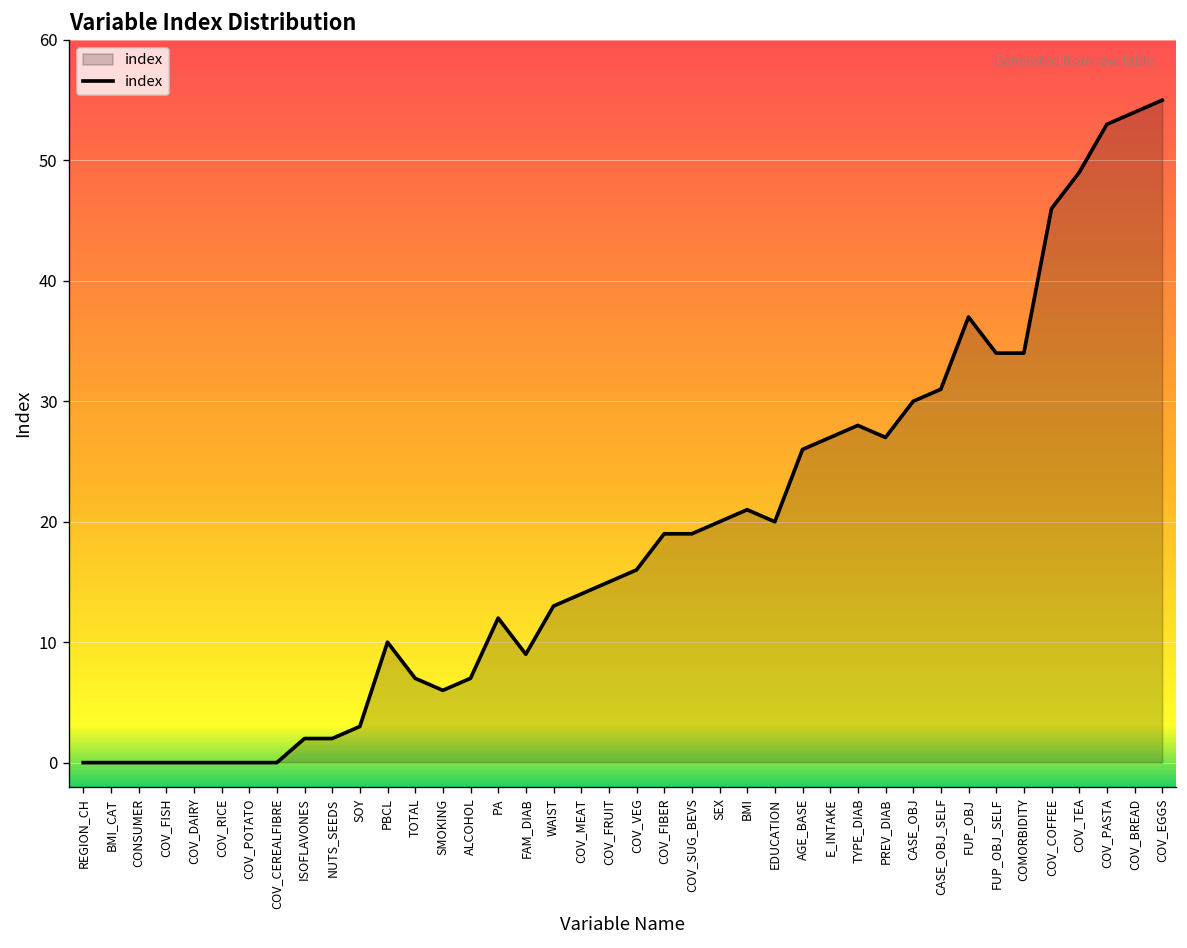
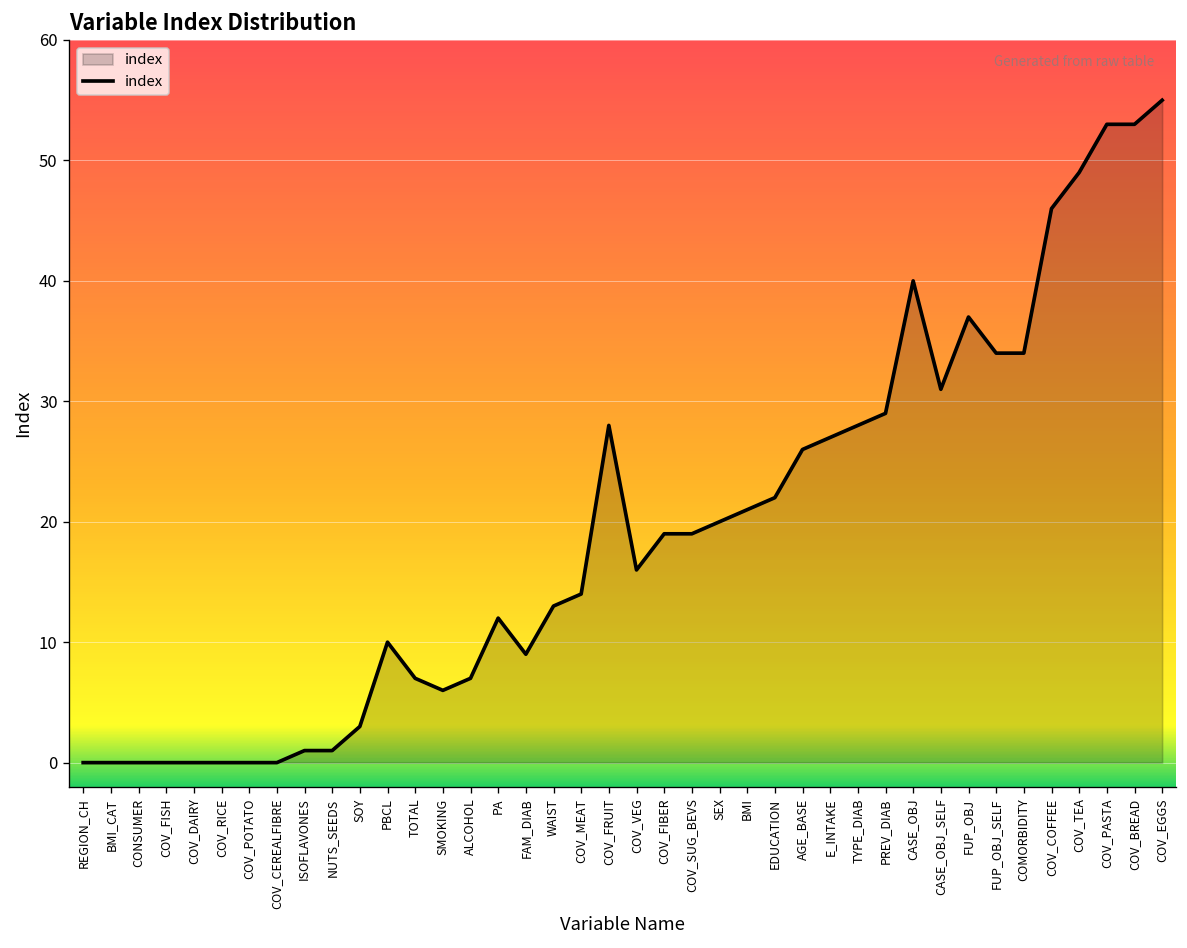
ISOFLAVONES: 2 -> 1
NUTS_SEEDS: 2 -> 1
COV_FRUIT: 15 -> 28
EDUCATION: 20 -> 22
PREV_DIAB: 27 -> 29
CASE_OBJ: 30 -> 40
COV_BREAD: 54 -> 53
